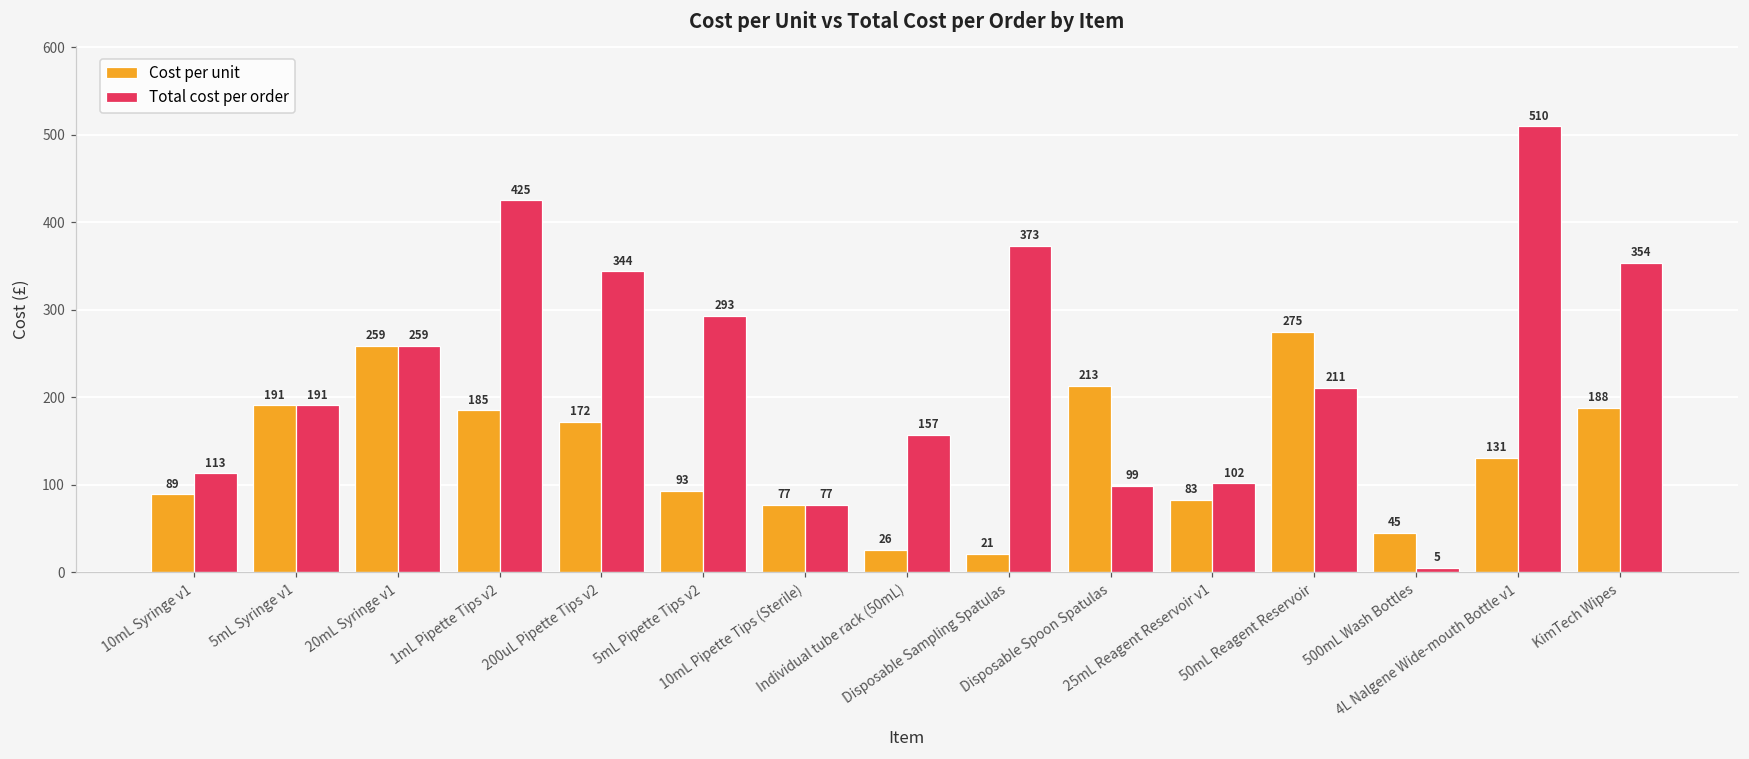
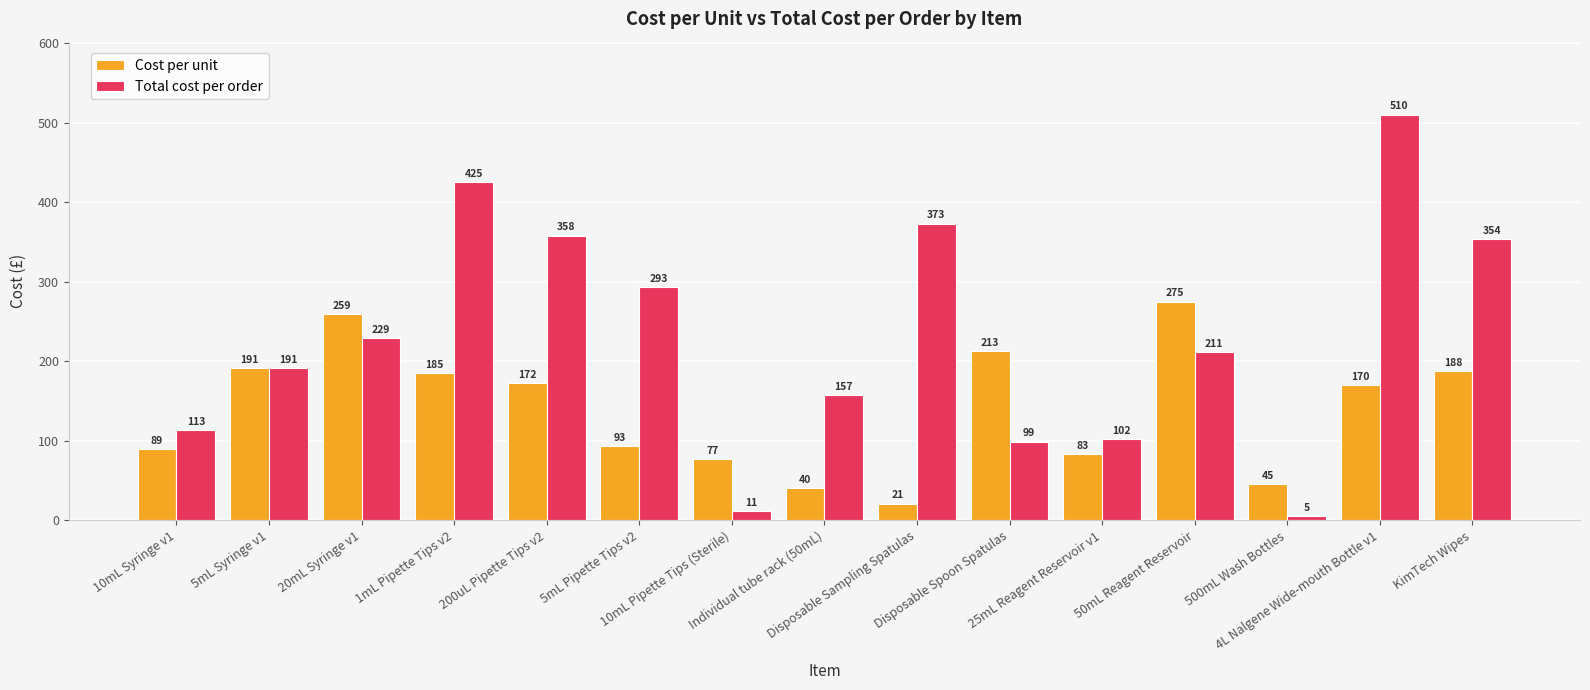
Total cost per order, 20mL Syringe v1: 259 -> 229
Total cost per order, 200uL Pipette Tips v2: 344 -> 358
Total cost per order, 10mL Pipette Tips (Sterile): 77 -> 11
Cost per unit, Individual tube rack (50mL): 26 -> 40
Cost per unit, 4L Nalgene Wide-mouth Bottle v1: 131 -> 170
